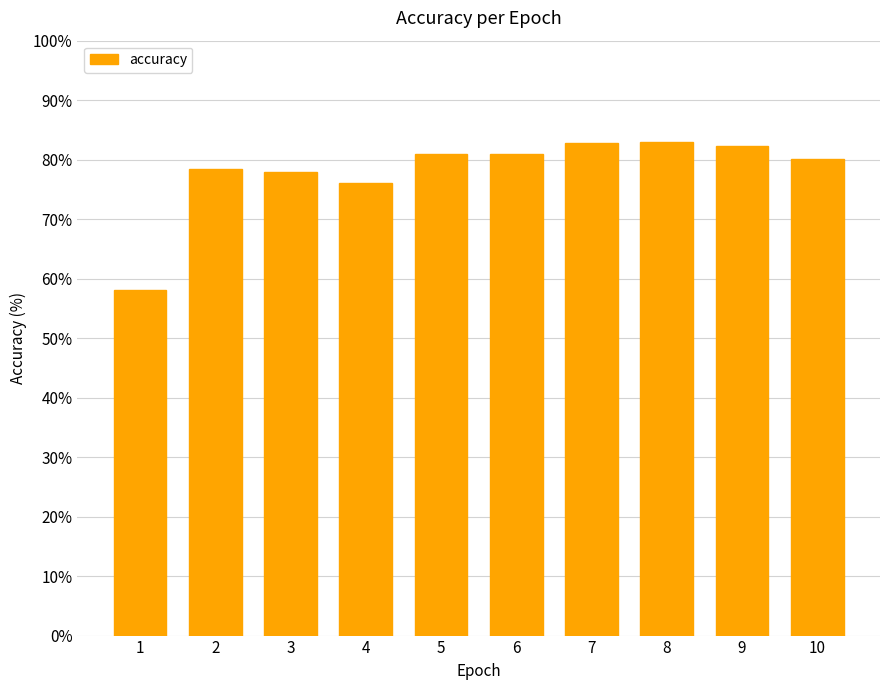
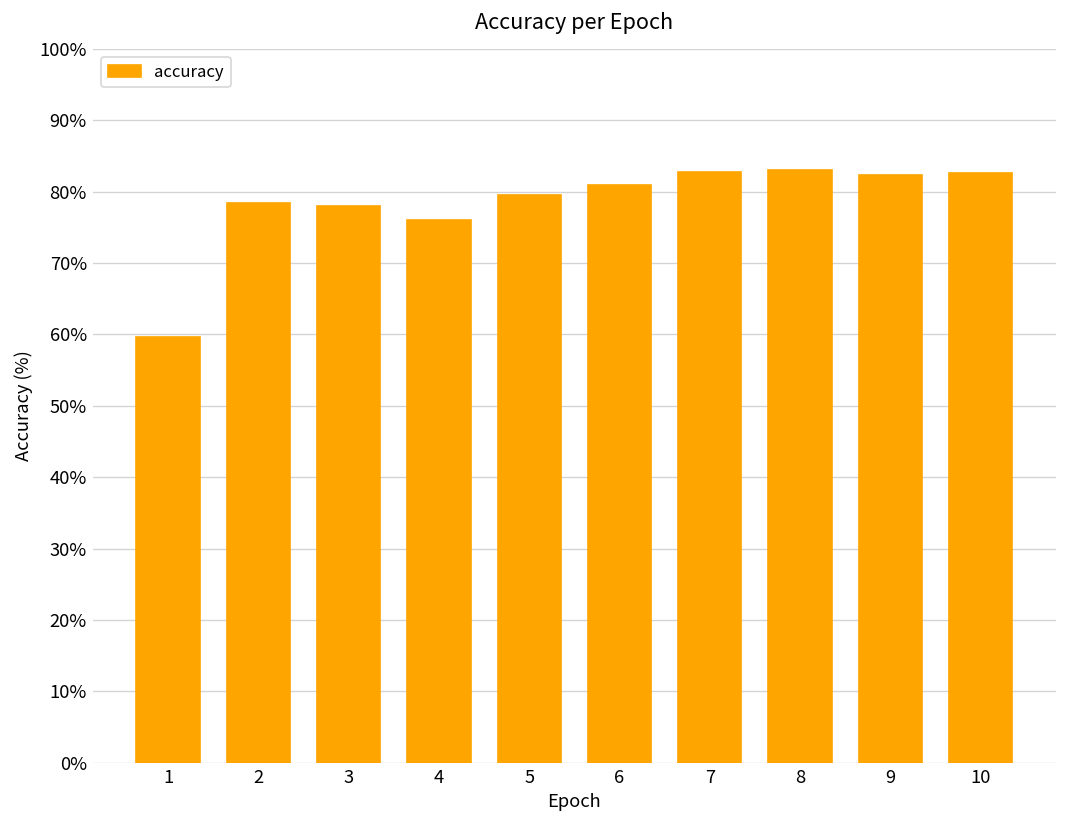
1: 58% -> 60%
5: 81% -> 80%
10: 80% -> 83%
